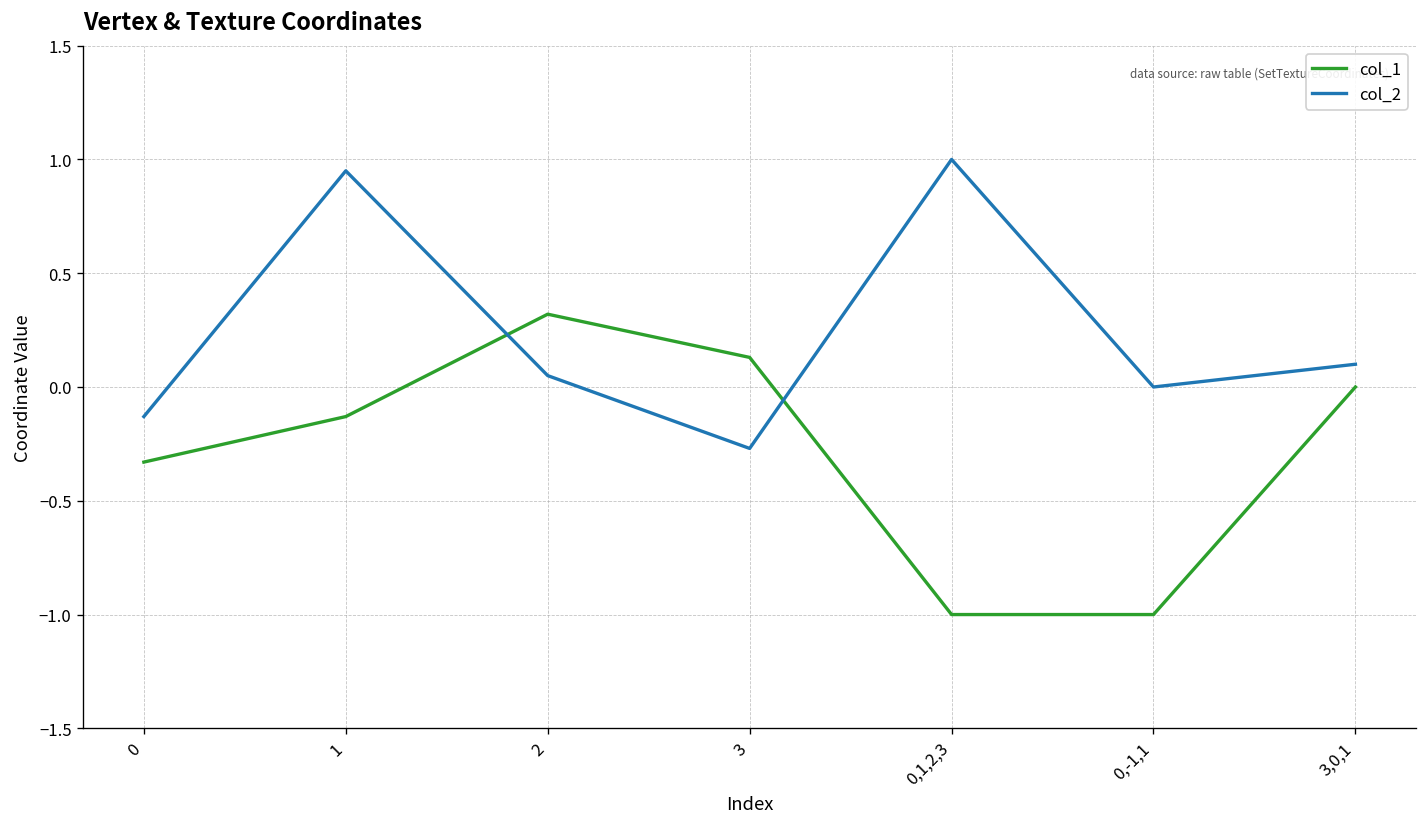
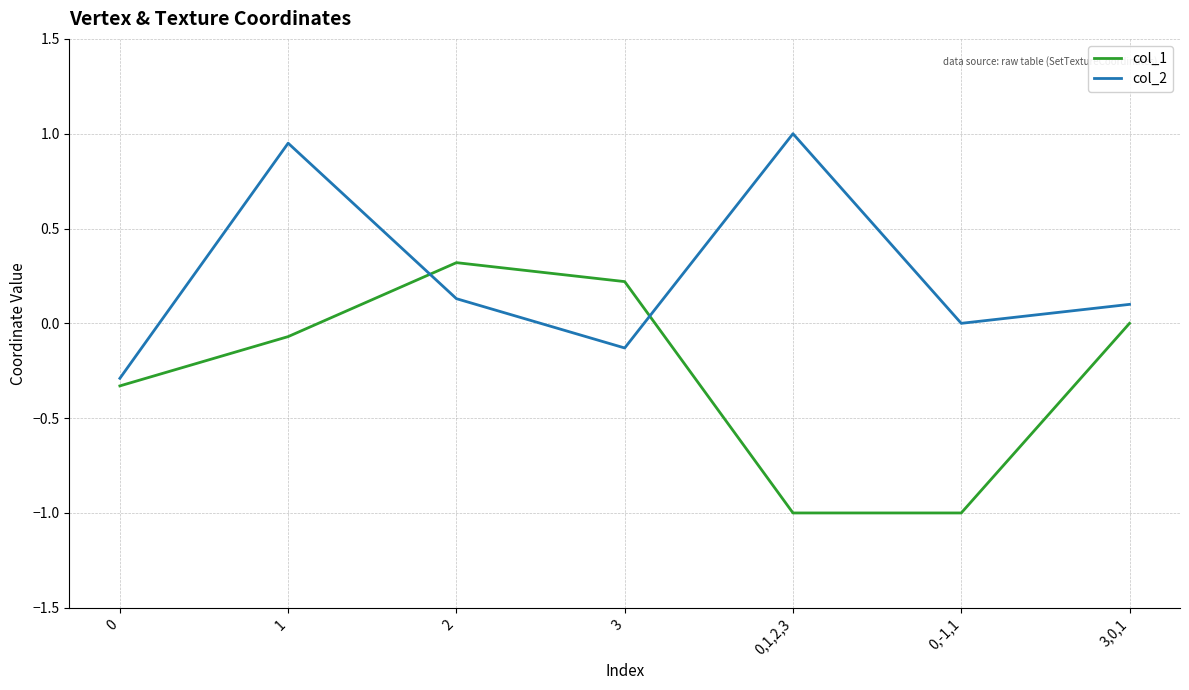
col_2, 0: -0.13 -> -0.29
col_1, 1: -0.13 -> -0.07
col_2, 2: 0.05 -> 0.13
col_1, 3: 0.13 -> 0.22
col_2, 3: -0.27 -> -0.13
